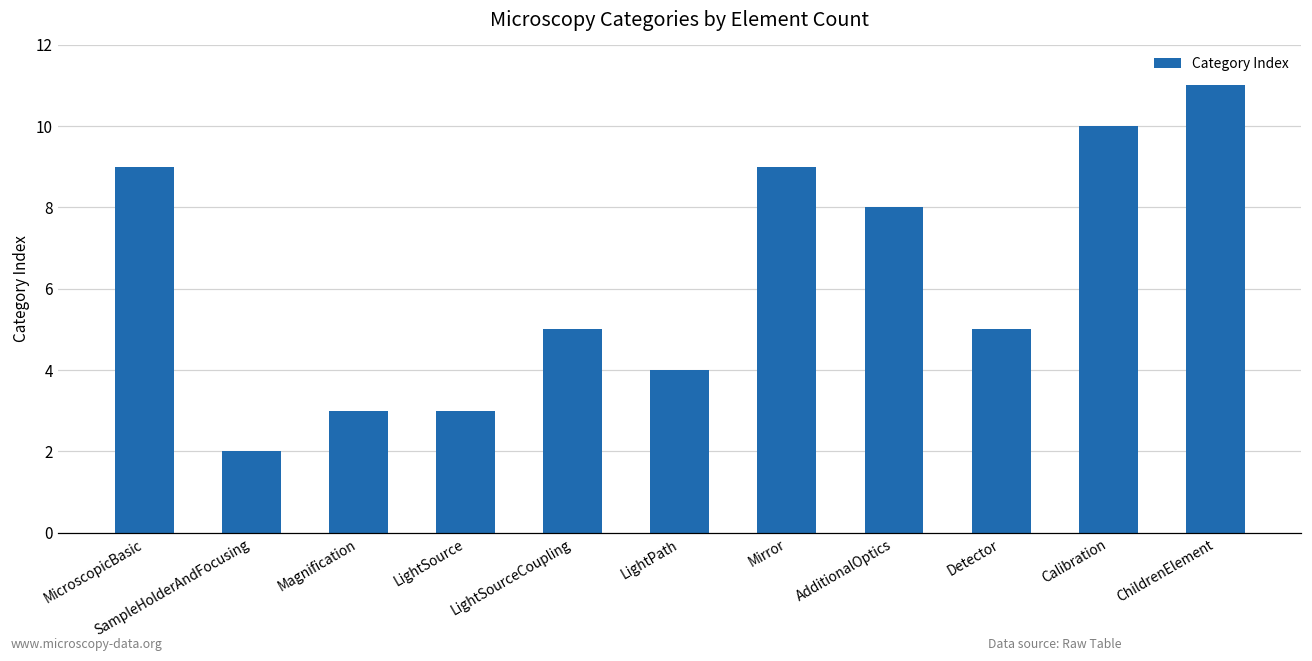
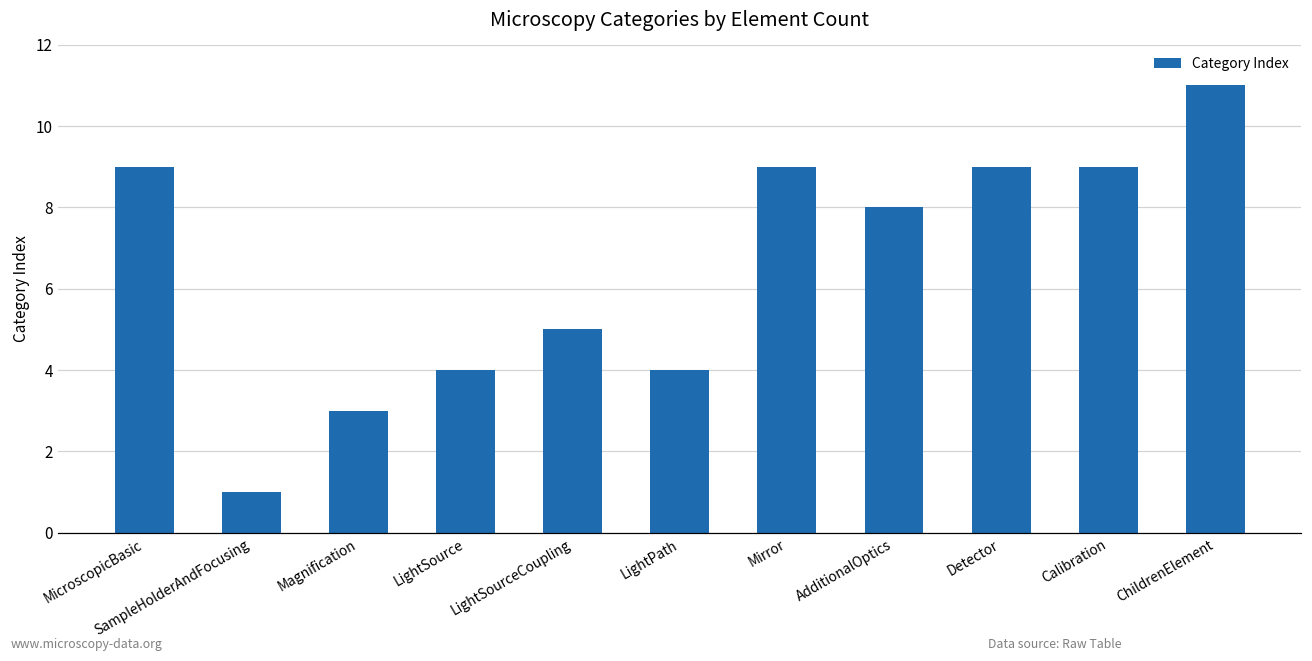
SampleHolderAndFocusing: 2 -> 1
LightSource: 3 -> 4
Detector: 5 -> 9
Calibration: 10 -> 9
